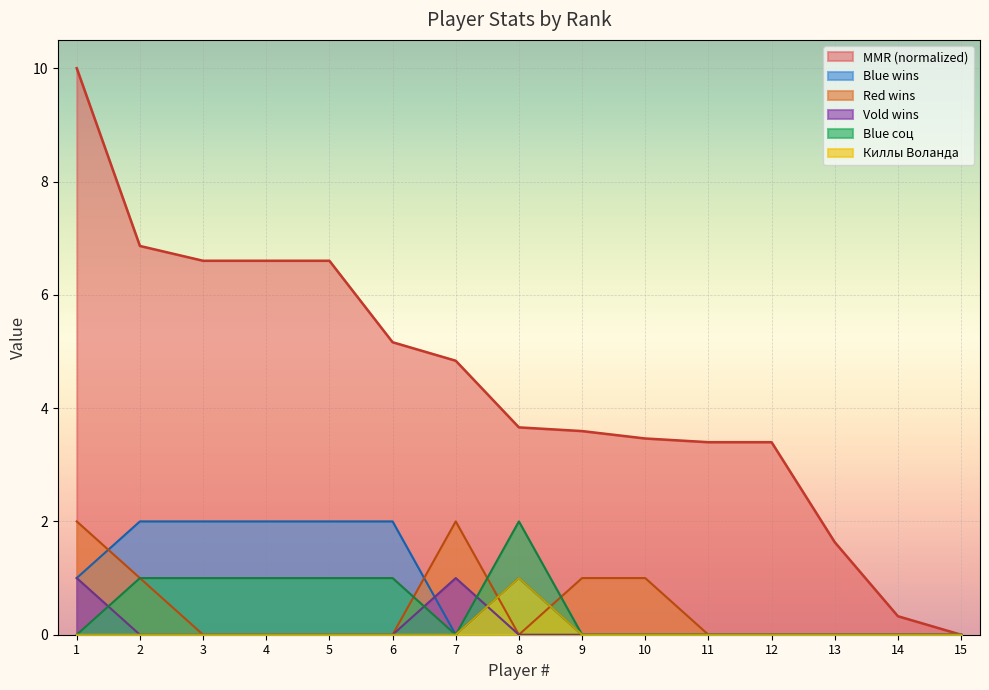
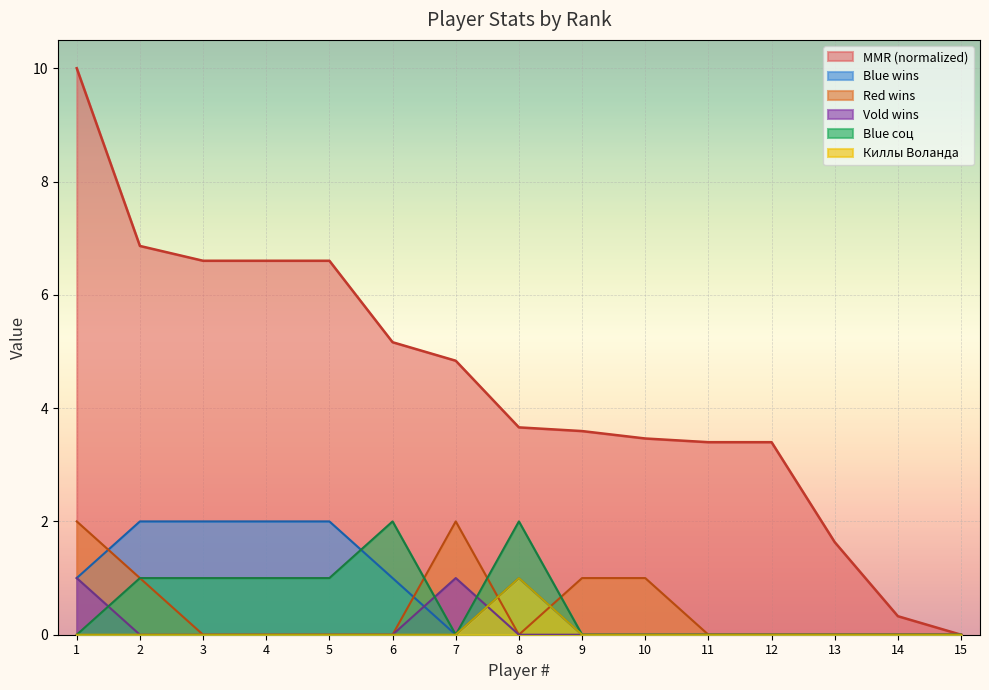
Blue wins, 6: 2 -> 1
Blue соц, 6: 1 -> 2
